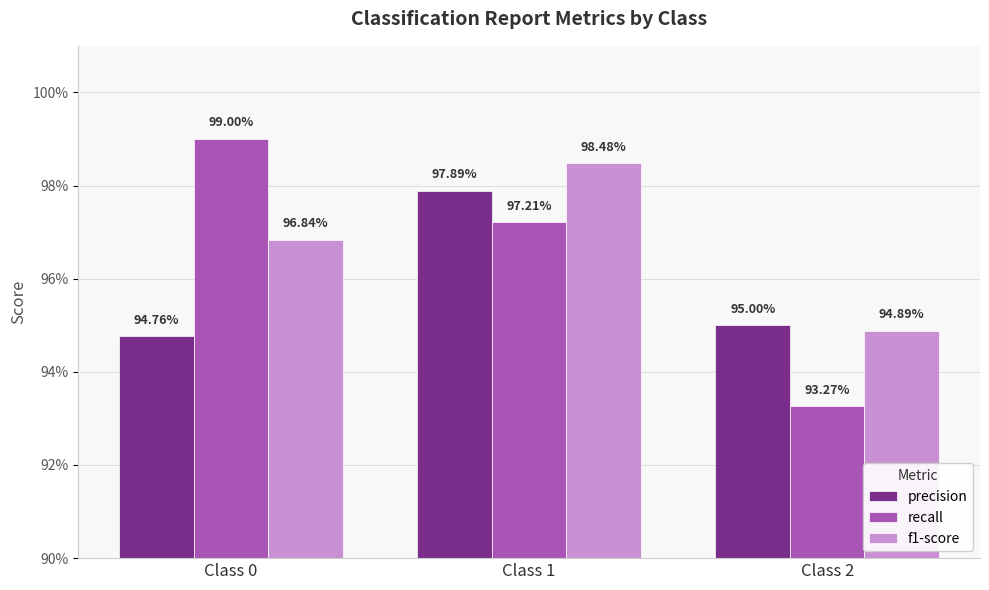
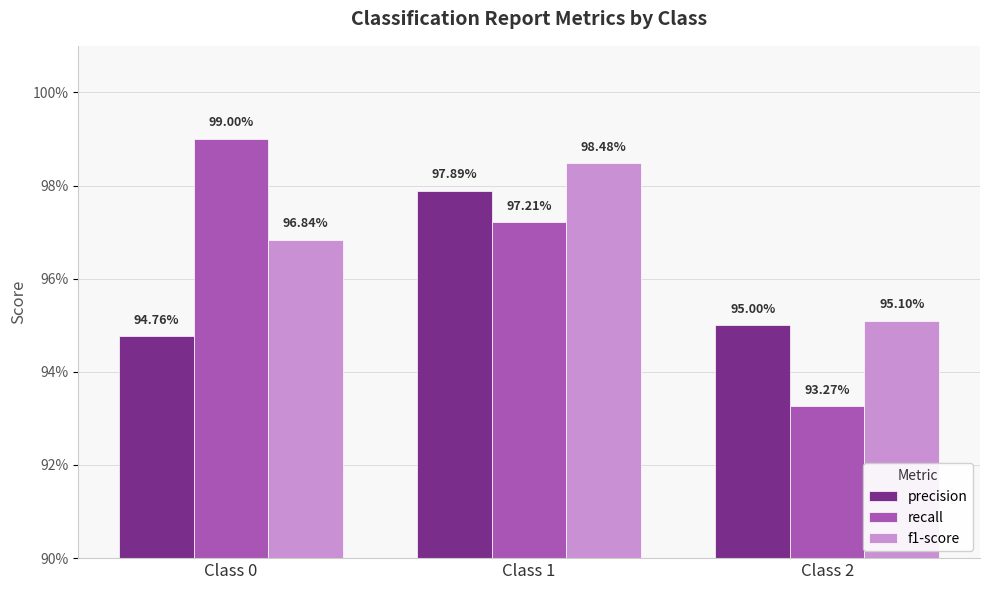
f1-score, Class 2: 94.89% -> 95.10%
